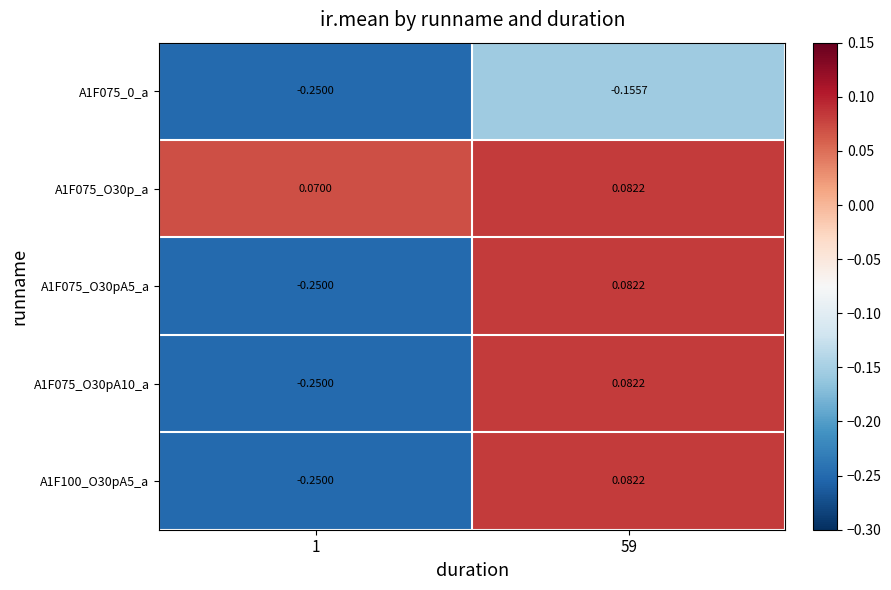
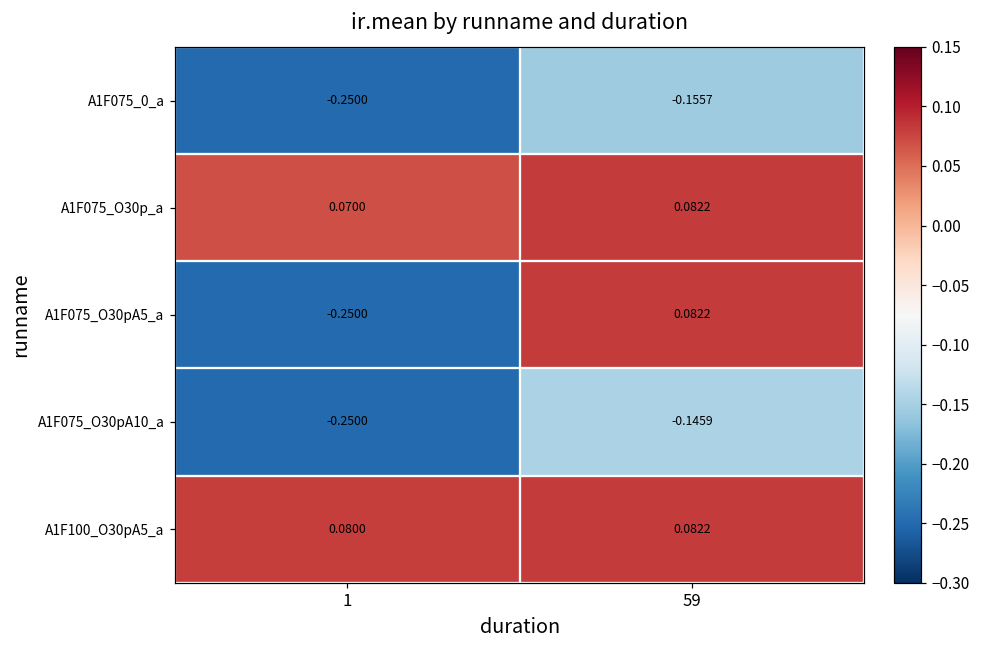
A1F075_O30pA10_a, 59: 0.0822 -> -0.1459
A1F100_O30pA5_a, 1: -0.2500 -> 0.0800
